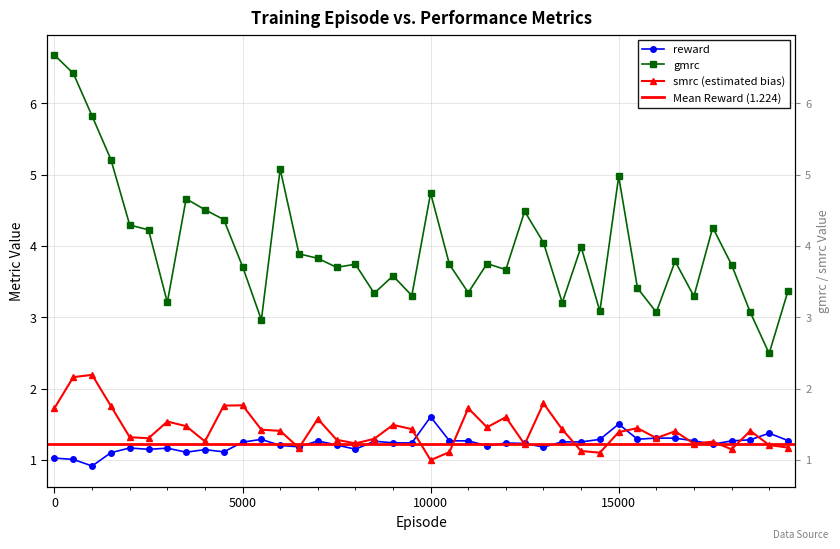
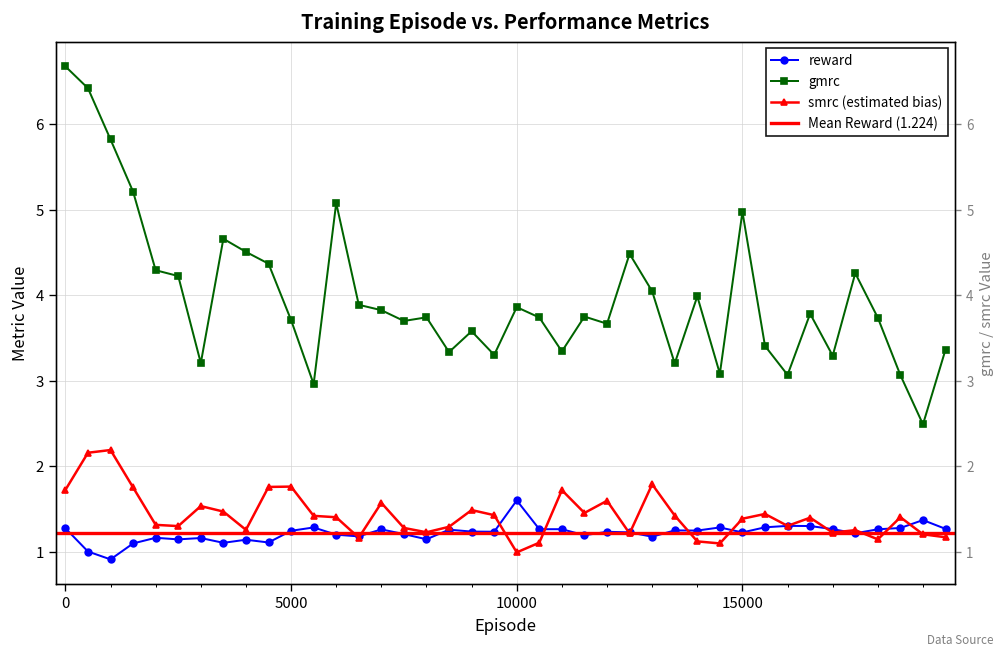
reward, 0: 1.0 -> 1.3
gmrc, 10000: 4.7 -> 3.9
reward, 15000: 1.5 -> 1.2
